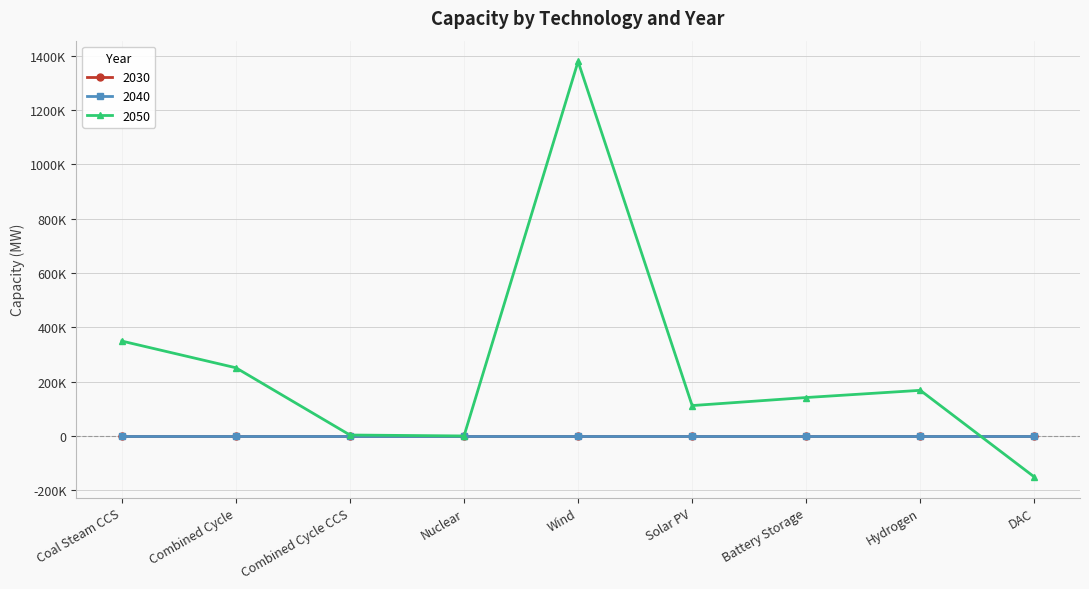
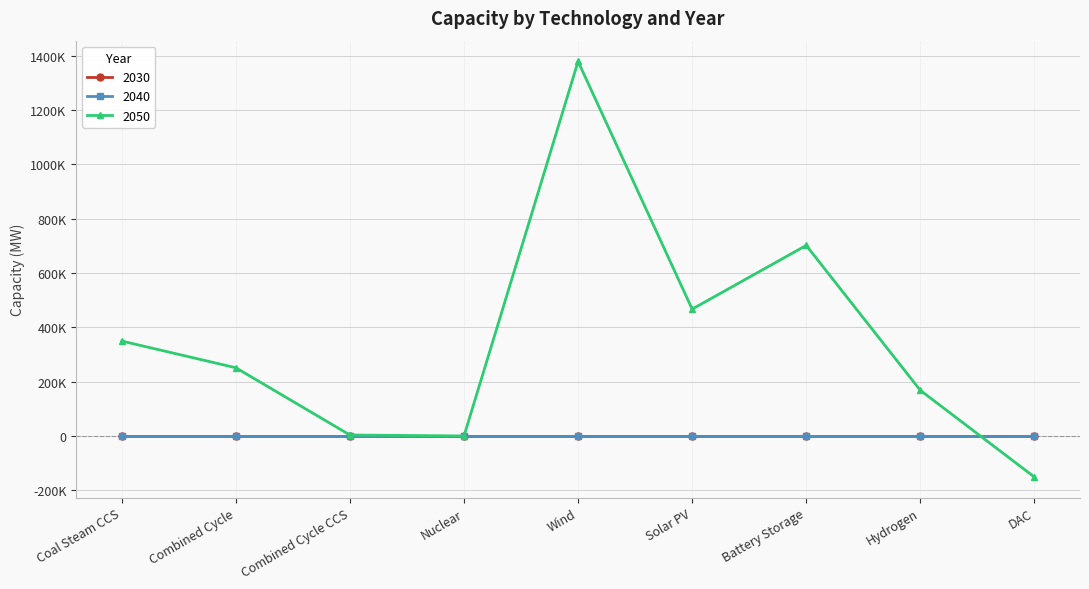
2050, Solar PV: 110000 -> 470000
2050, Battery Storage: 140000 -> 700000
